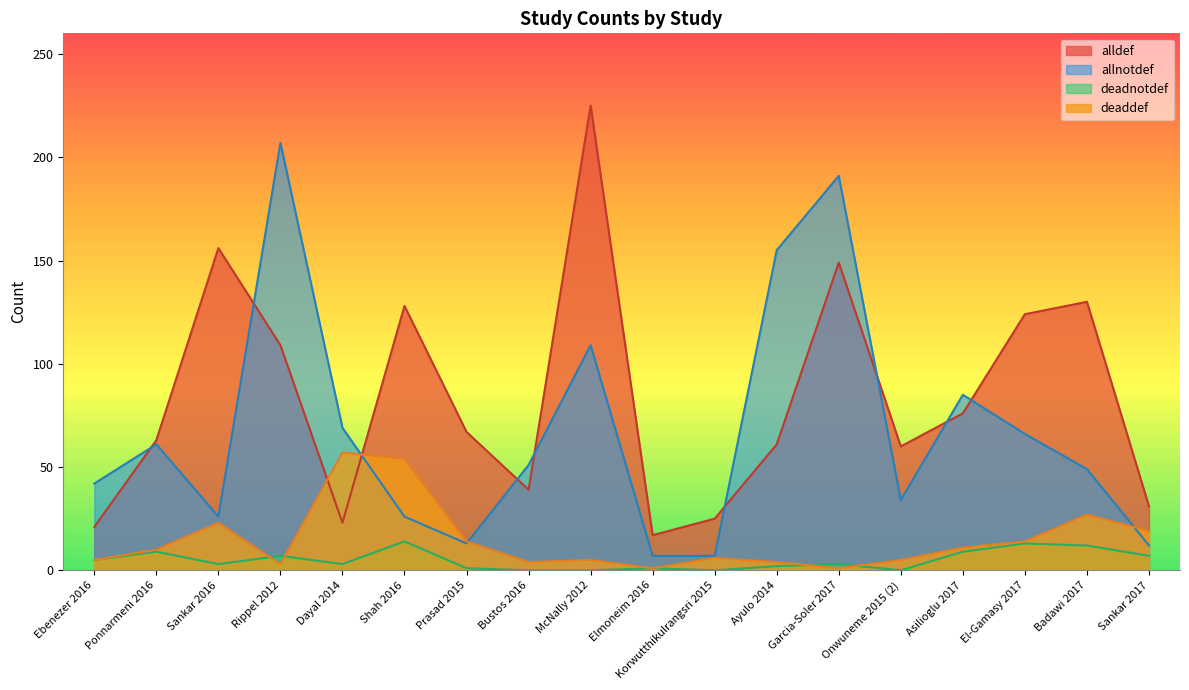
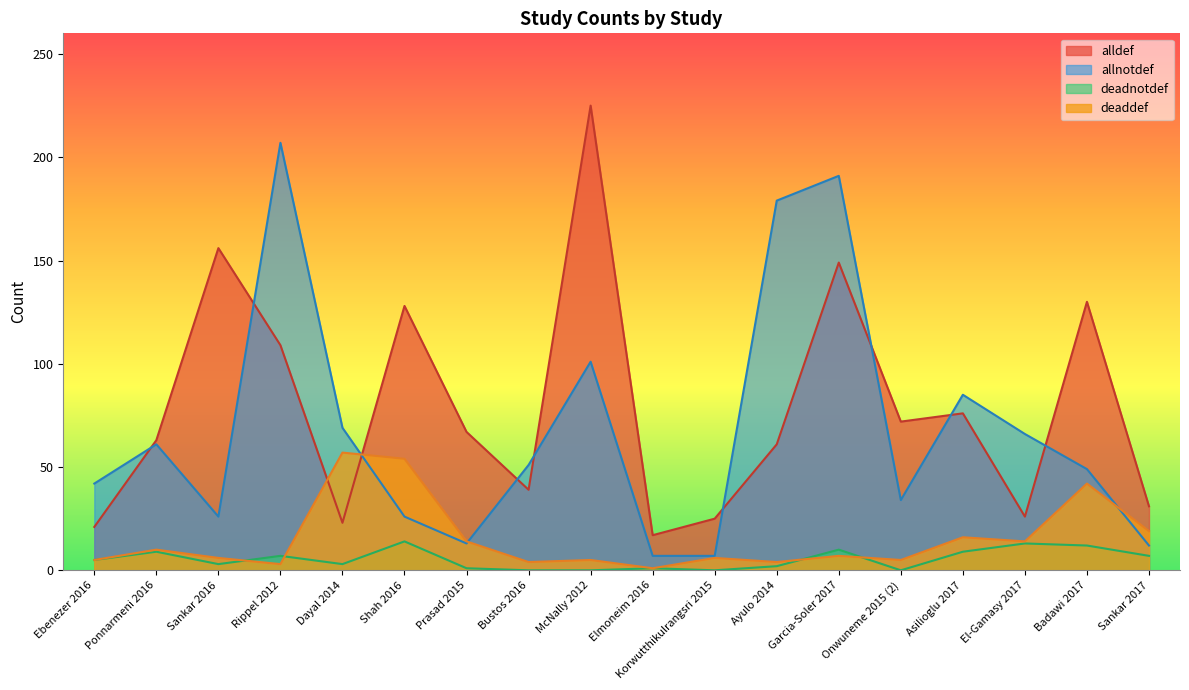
deaddef, Sankar 2016: 23 -> 6
allnotdef, McNally 2012: 109 -> 101
allnotdef, Ayulo 2014: 155 -> 179
deadnotdef, Garcia-Soler 2017: 3 -> 10
deaddef, Garcia-Soler 2017: 1 -> 7
alldef, Onwuneme 2015 (2): 60 -> 72
deaddef, Asilioglu 2017: 11 -> 16
alldef, El-Gamasy 2017: 124 -> 26
deaddef, Badawi 2017: 27 -> 42
